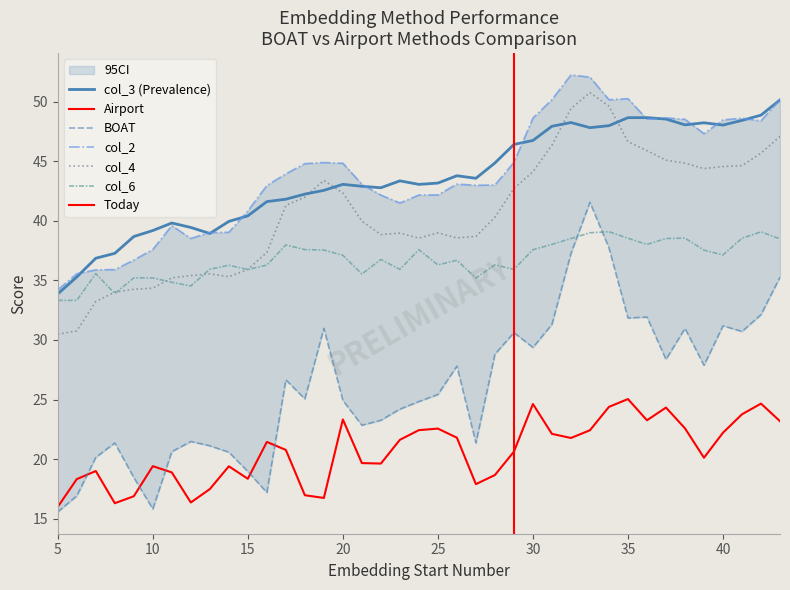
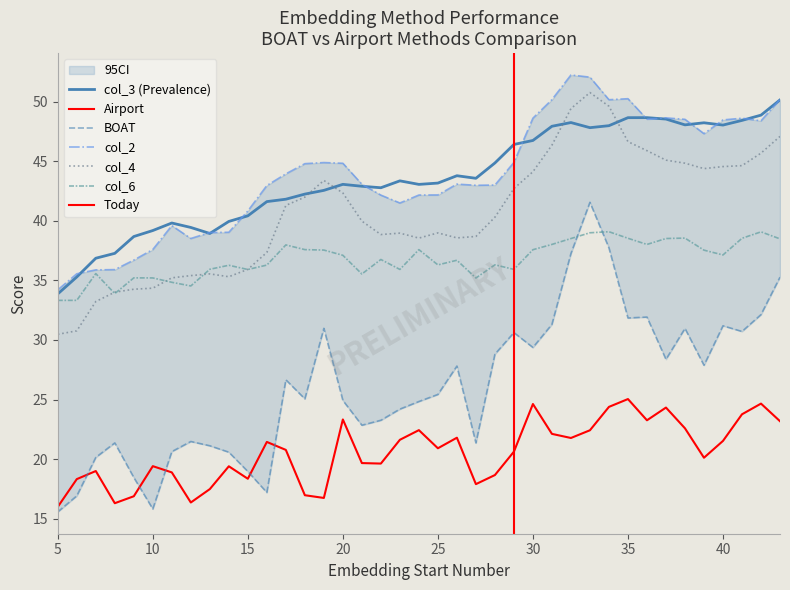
Airport, 25: 22.6 -> 20.9
Airport, 40: 22.2 -> 21.5
